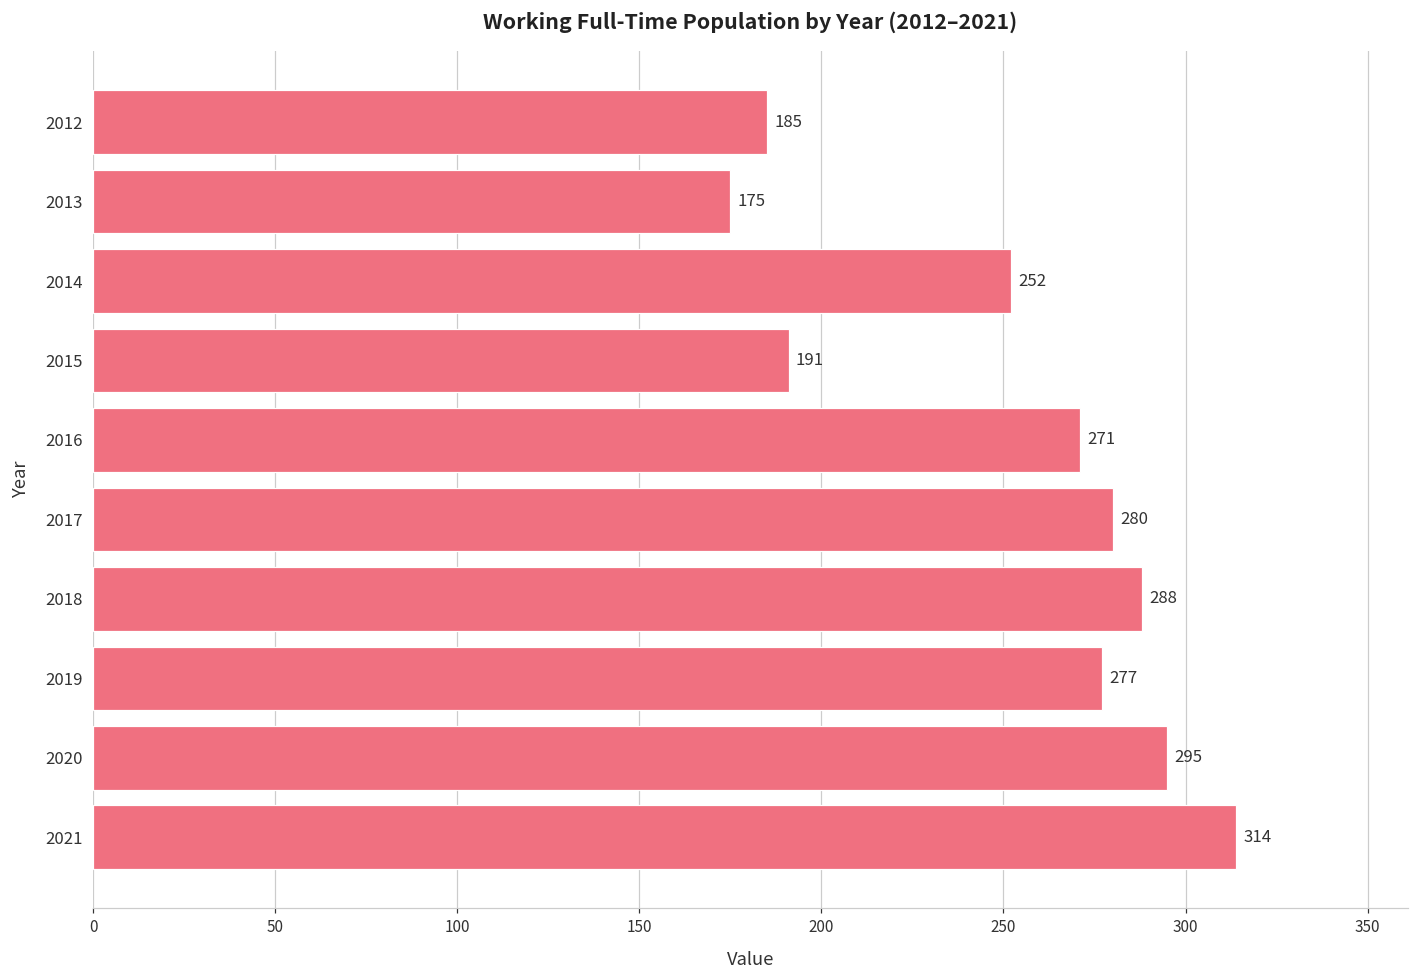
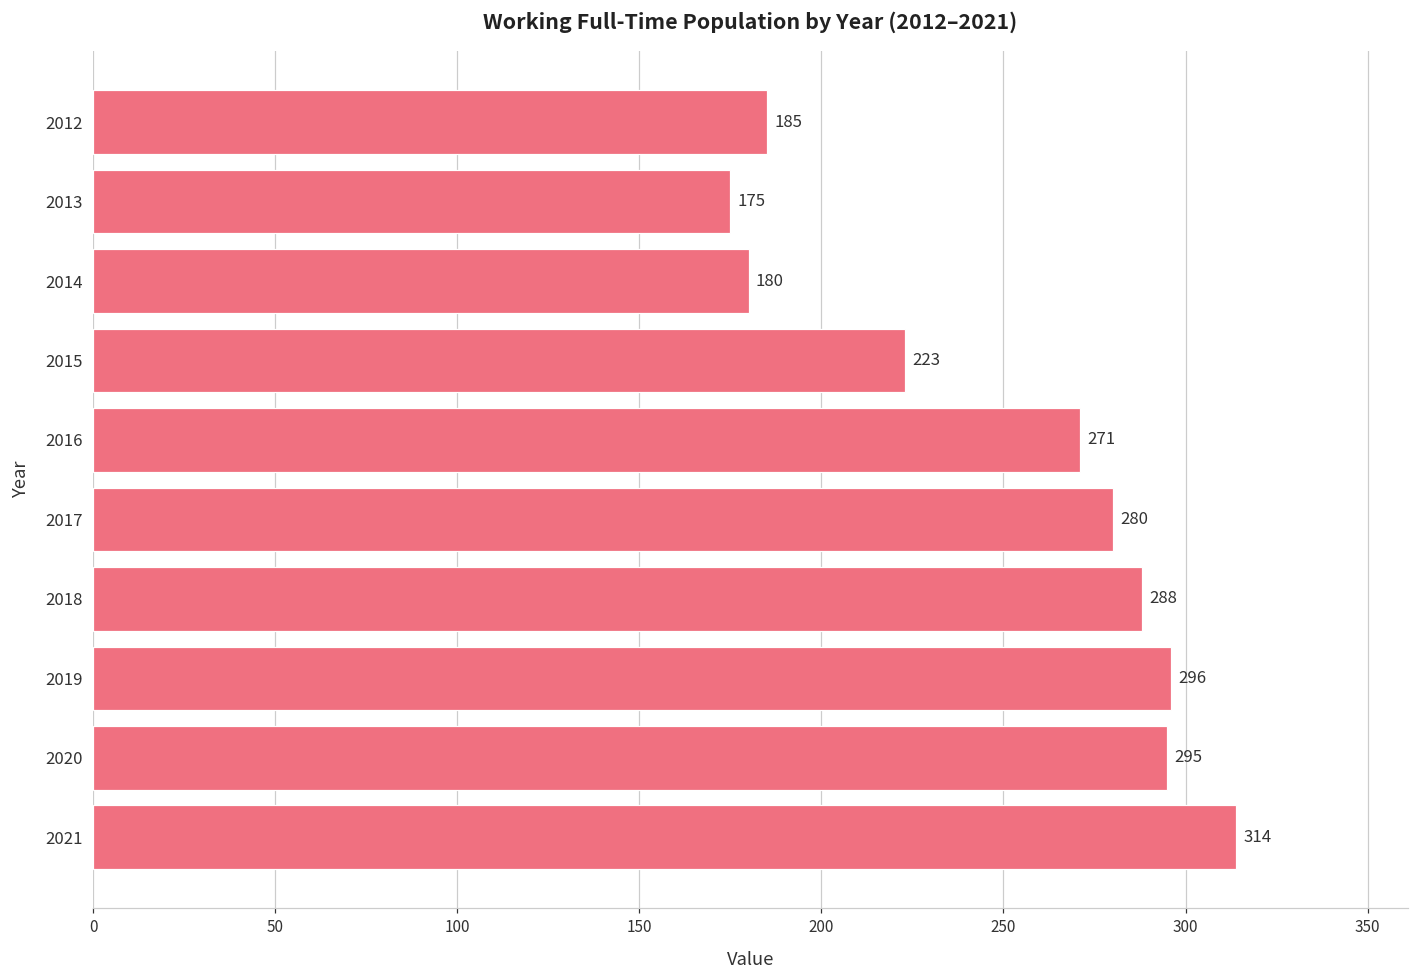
2014: 252 -> 180
2015: 191 -> 223
2019: 277 -> 296
